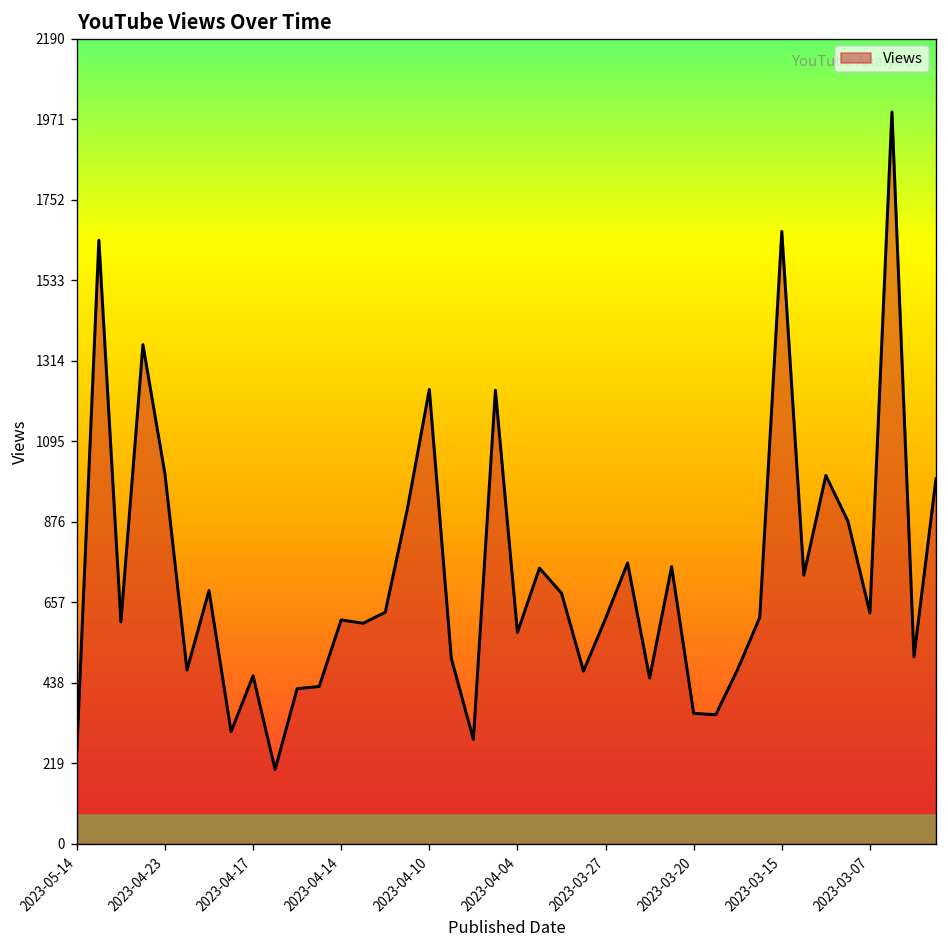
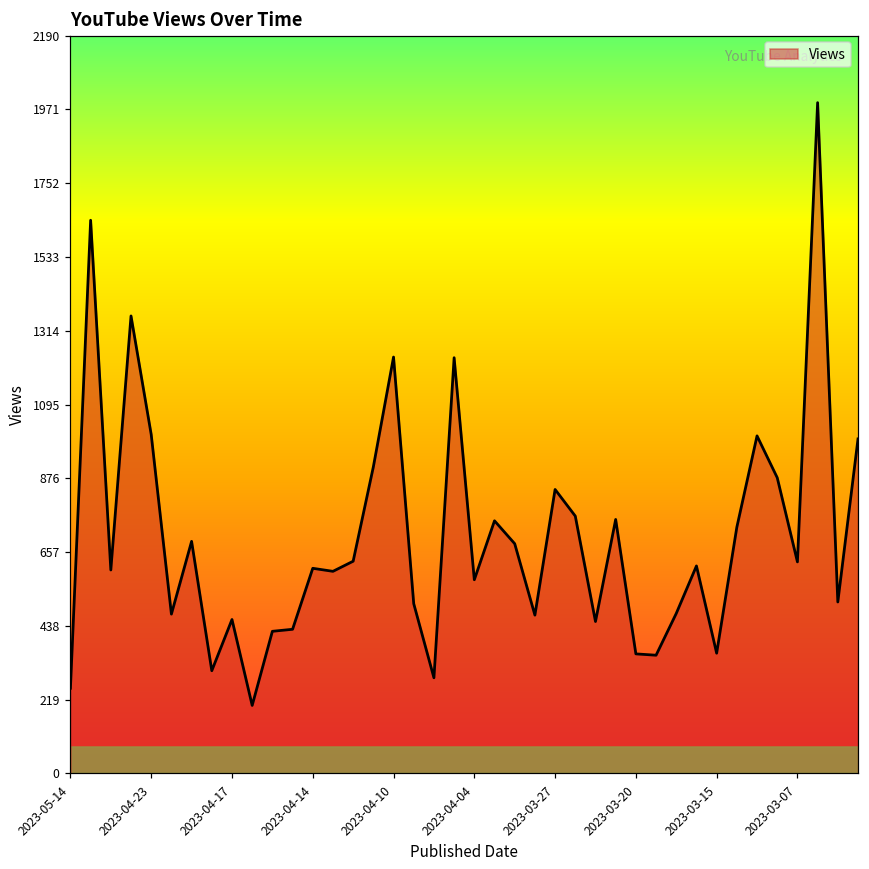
2023-03-27: 610 -> 840
2023-03-15: 1670 -> 360
